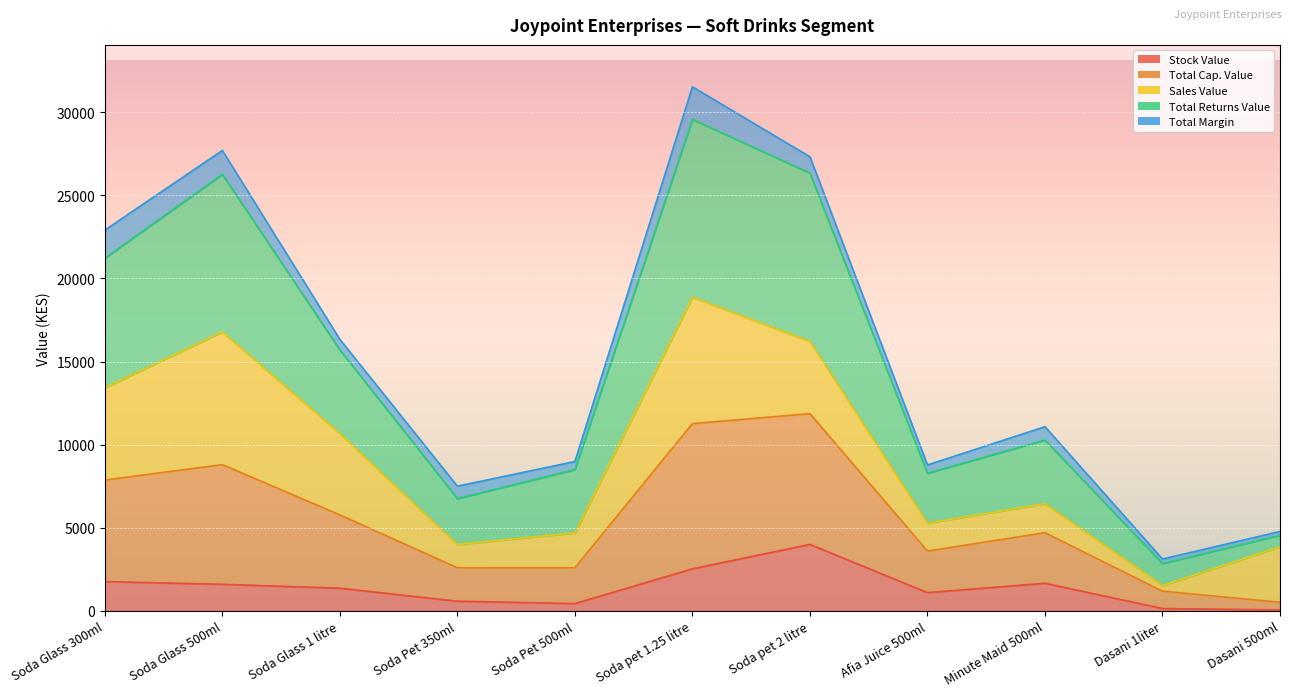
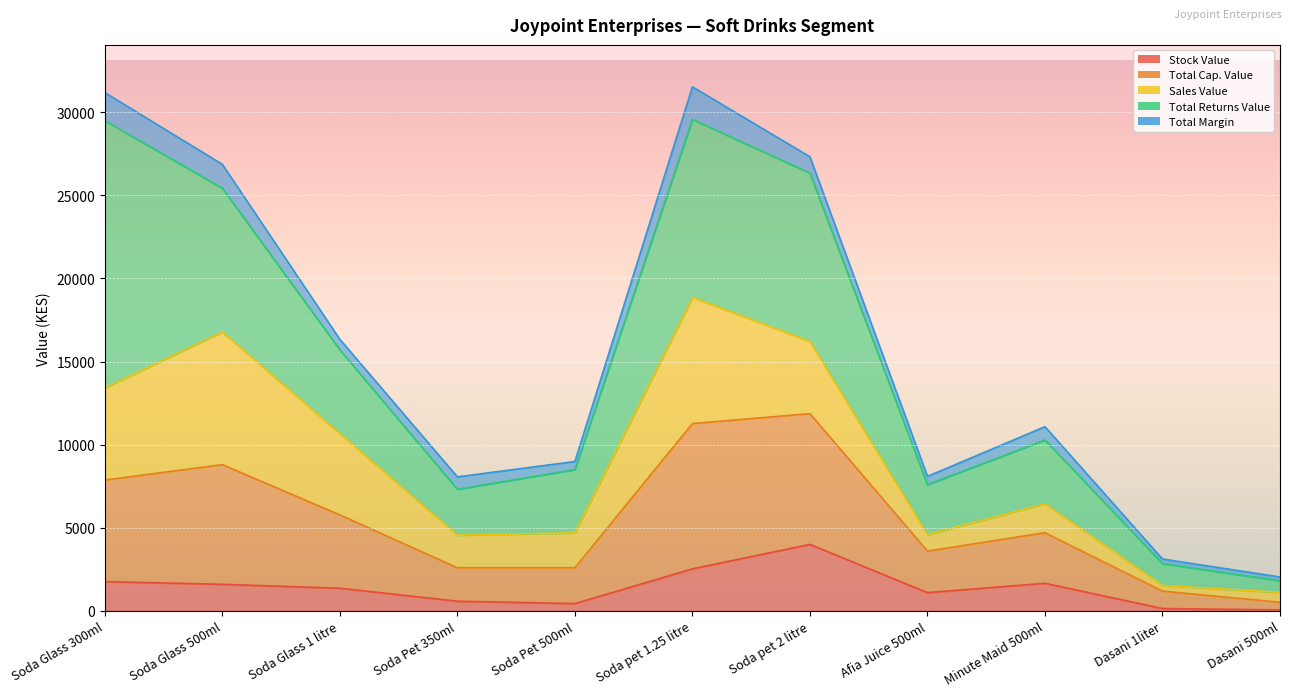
Total Returns Value, Soda Glass 300ml: 7800 -> 16100
Total Returns Value, Soda Glass 500ml: 9500 -> 8600
Sales Value, Soda Pet 350ml: 1400 -> 2000
Sales Value, Afia Juice 500ml: 1700 -> 1000
Sales Value, Dasani 500ml: 3300 -> 600
